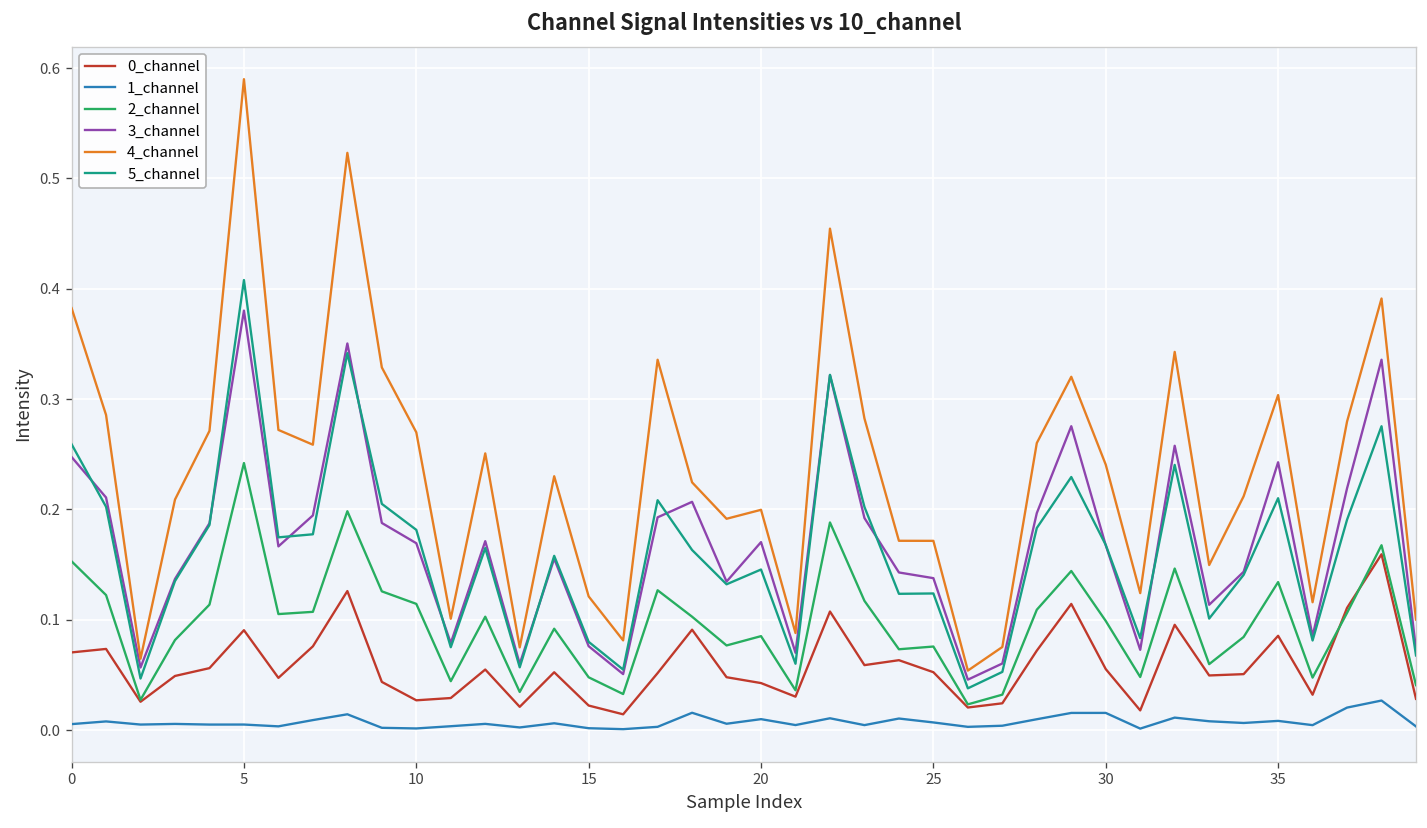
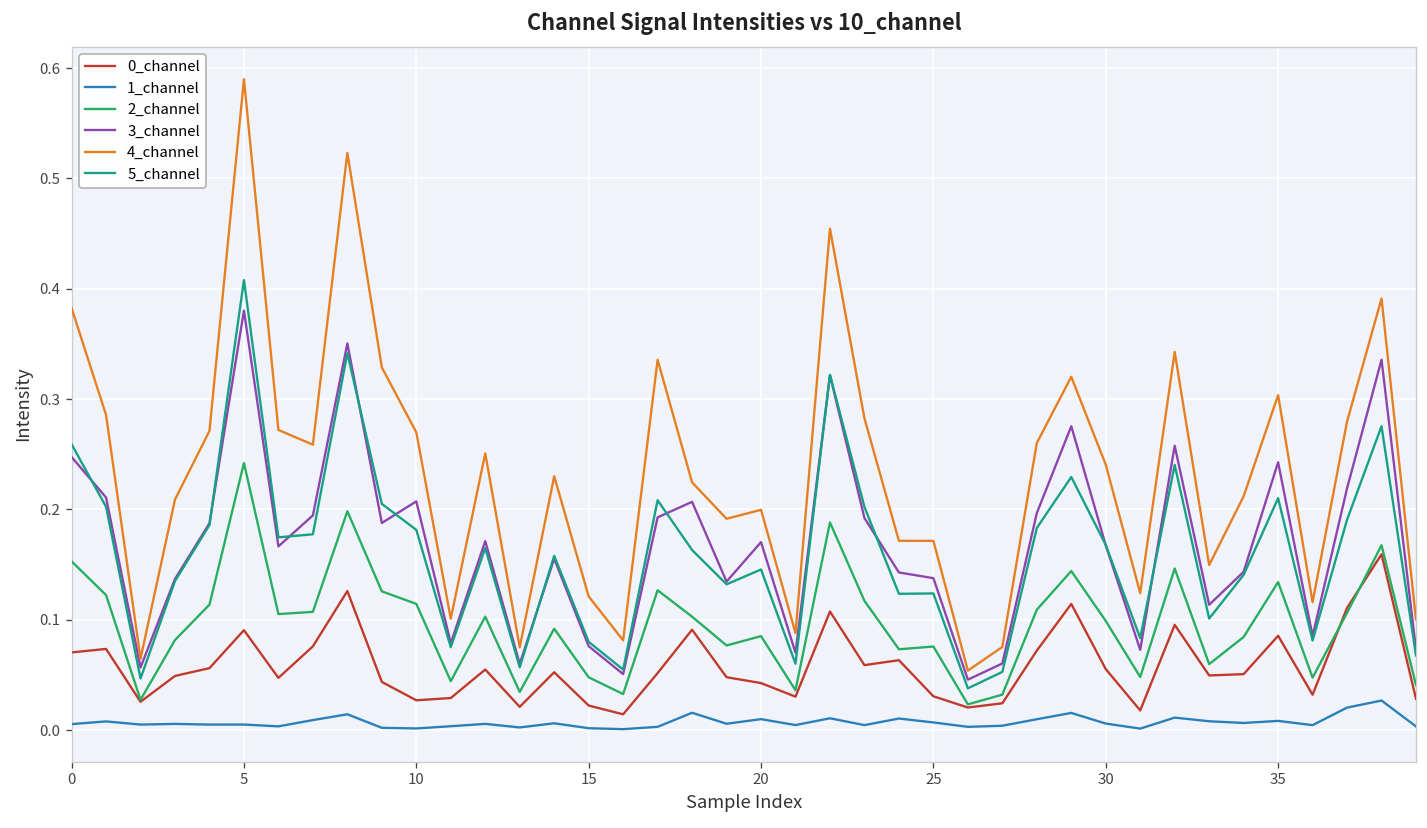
3_channel, 10: 0.17 -> 0.21
0_channel, 25: 0.05 -> 0.03
1_channel, 30: 0.02 -> 0.01
